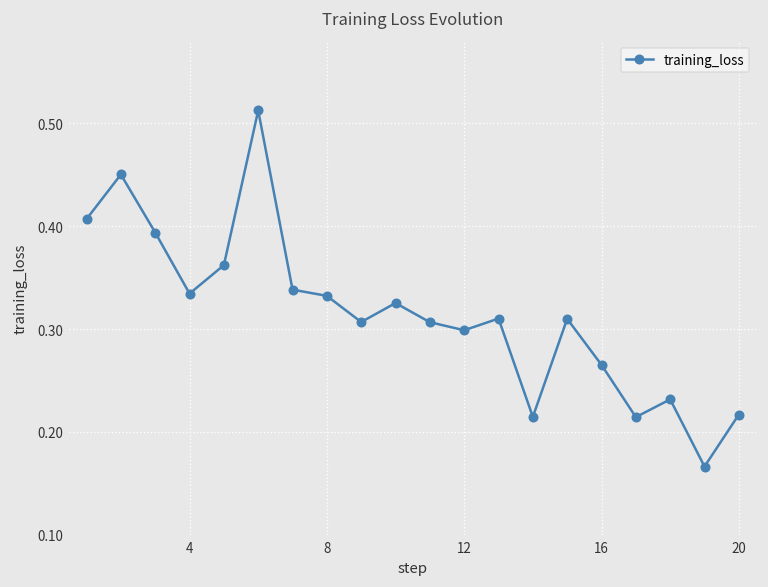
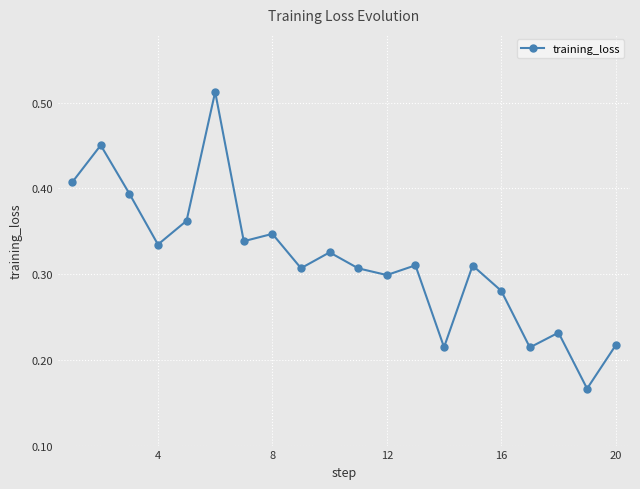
8: 0.33 -> 0.35
16: 0.27 -> 0.28
